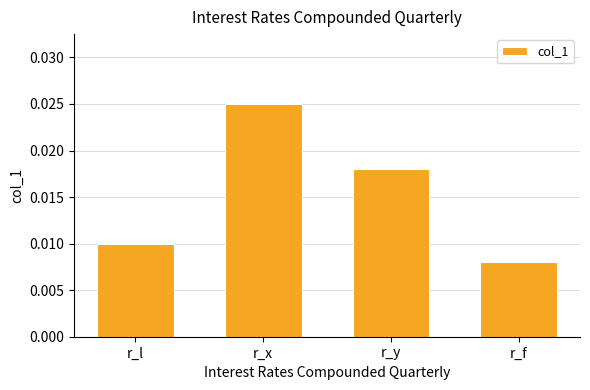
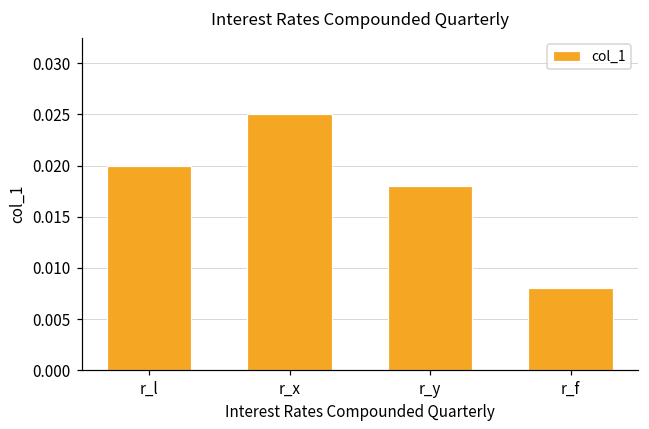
r_l: 0.01 -> 0.02
